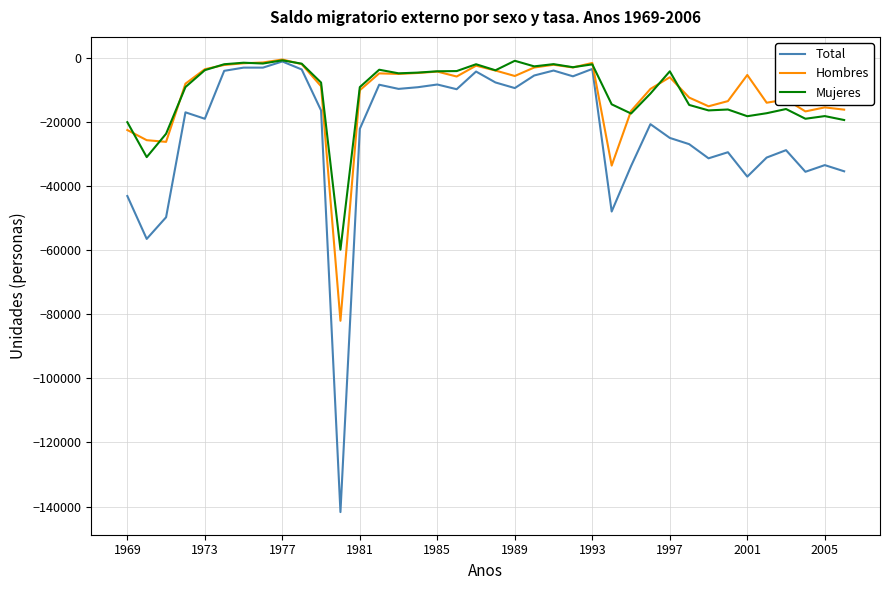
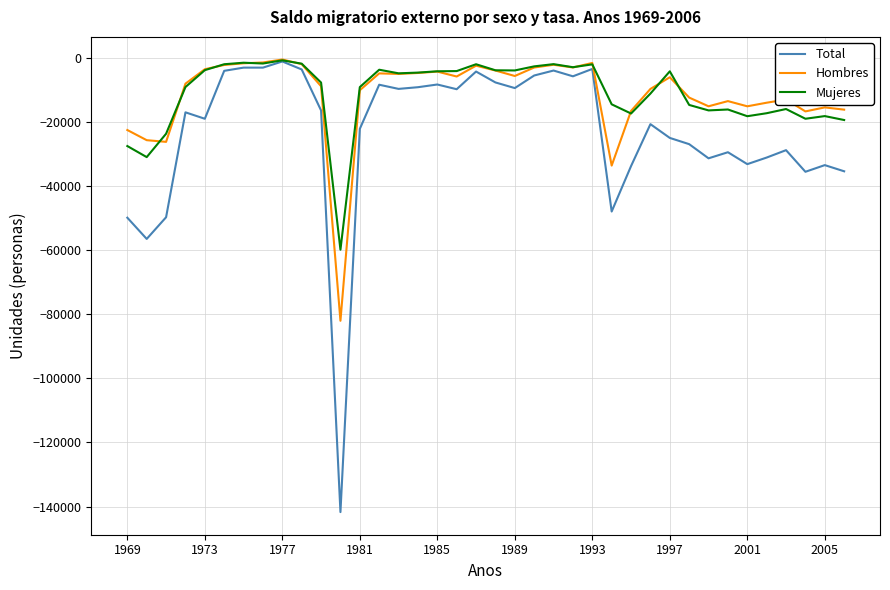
Total, 1969: -43000 -> -50000
Mujeres, 1969: -20000 -> -27000
Mujeres, 1989: -1000 -> -4000
Total, 2001: -37000 -> -33000
Hombres, 2001: -5000 -> -15000
